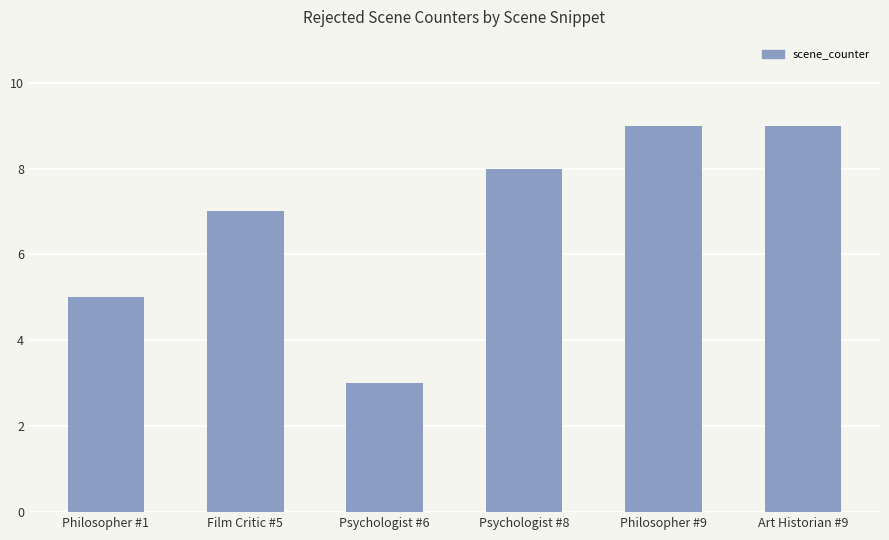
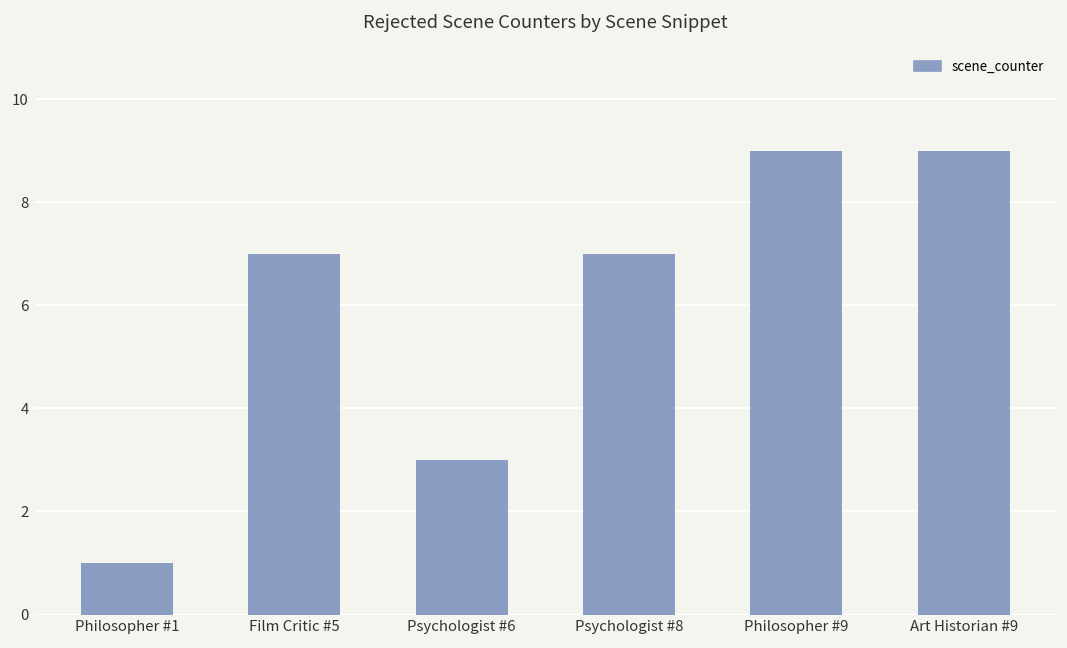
Philosopher #1: 5 -> 1
Psychologist #8: 8 -> 7
